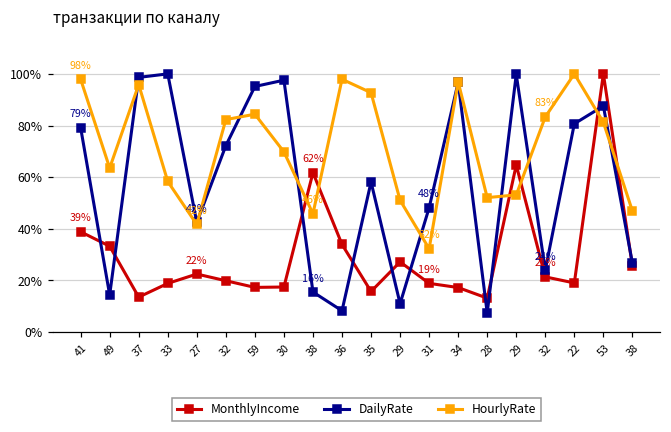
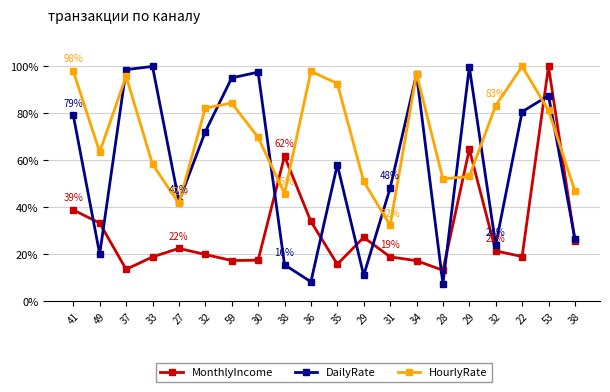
DailyRate, 49: 14% -> 20%
